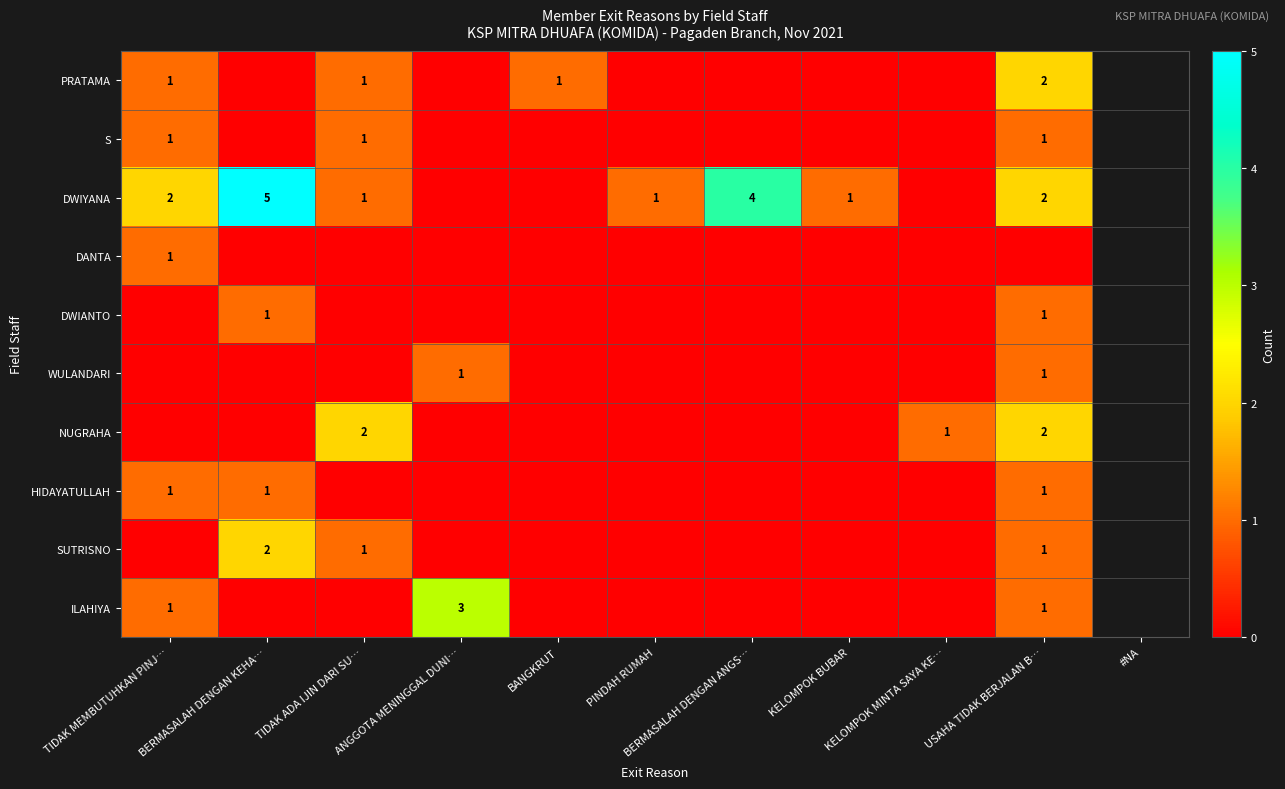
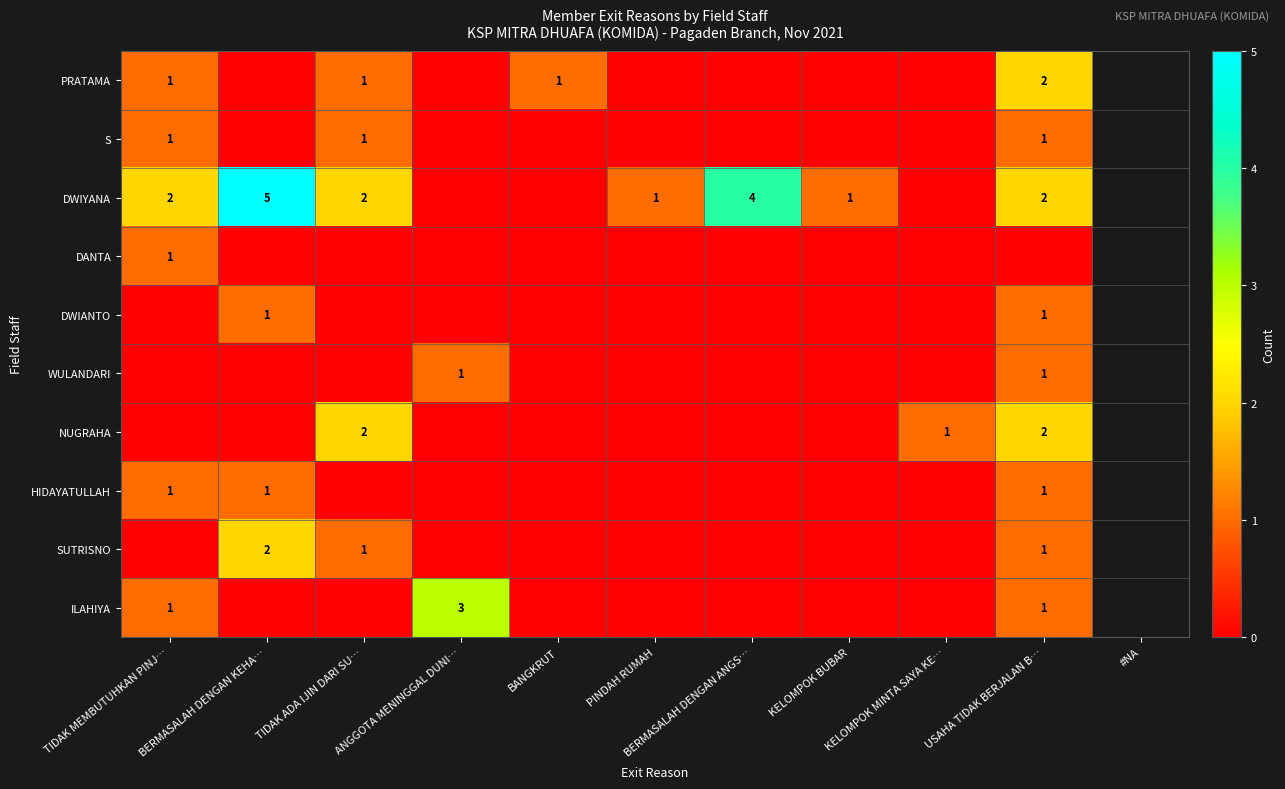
DWIYANA, TIDAK ADA IJIN DARI SU…: 1 -> 2
